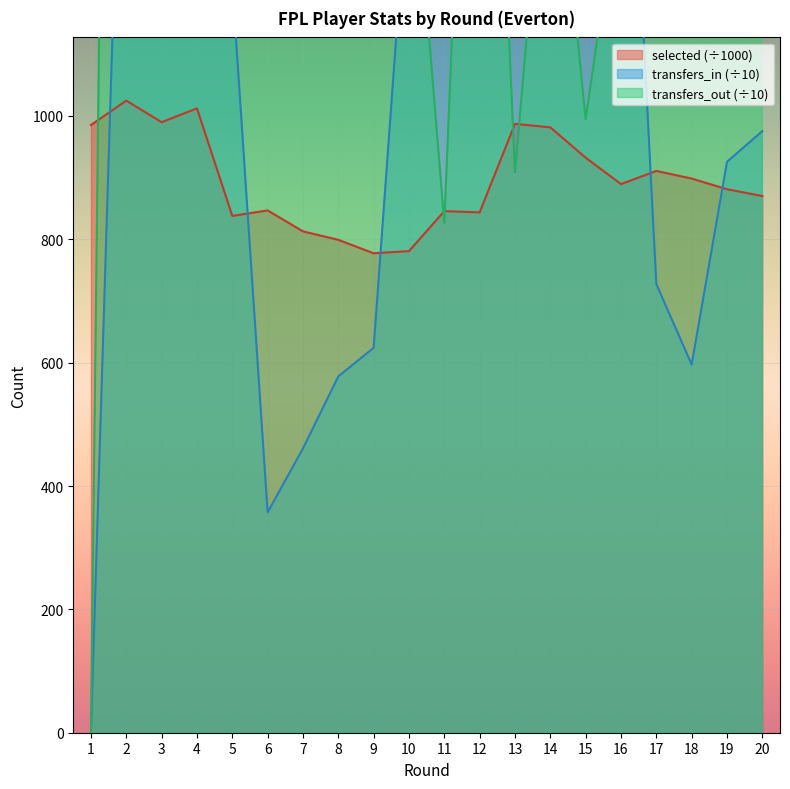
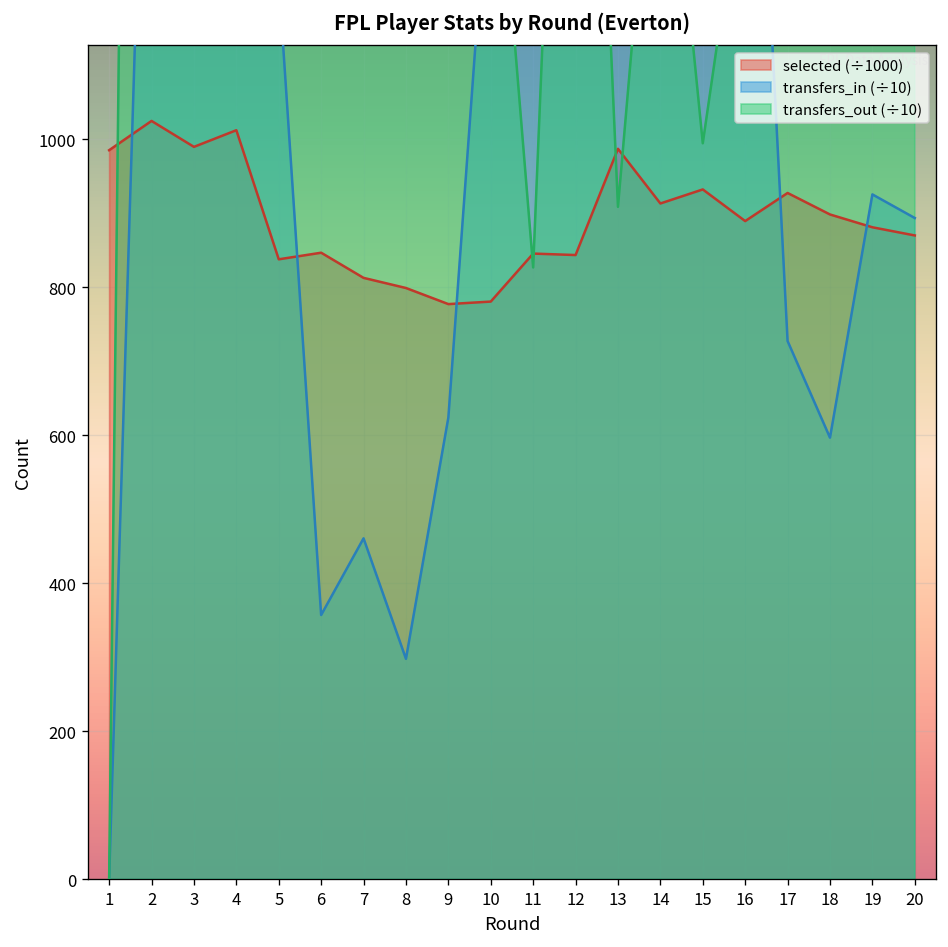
transfers_in (÷10), 8: 580 -> 300
selected (÷1000), 14: 980 -> 910
selected (÷1000), 17: 910 -> 930
transfers_in (÷10), 20: 980 -> 890
